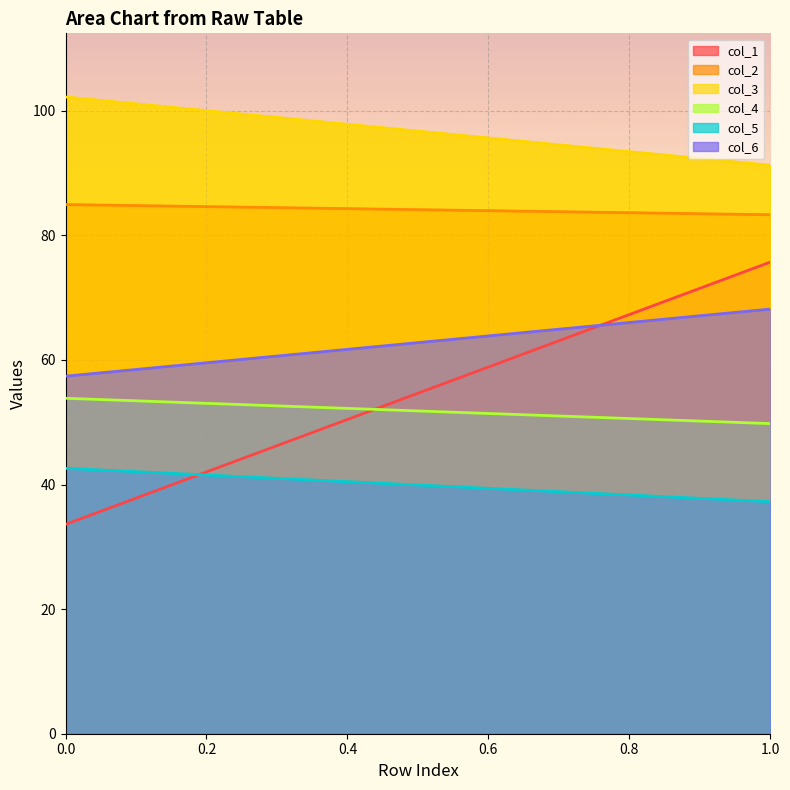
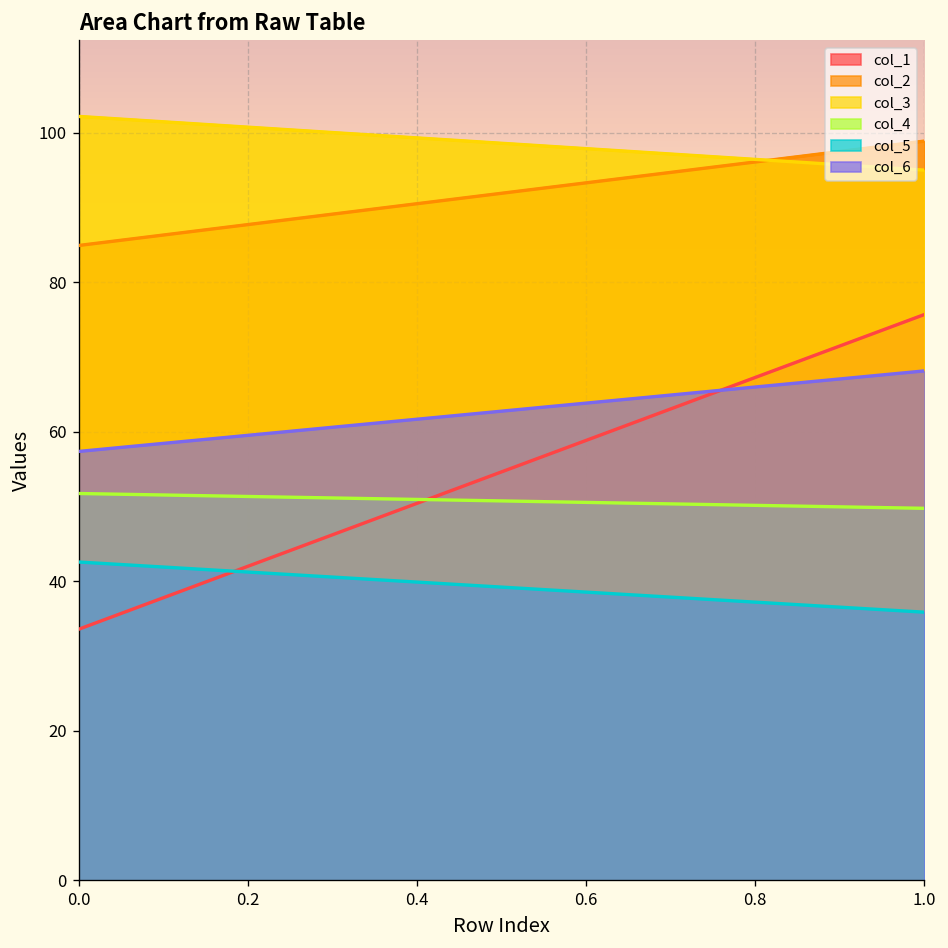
col_4, 0.0: 54 -> 52
col_2, 1.0: 83 -> 99
col_3, 1.0: 91 -> 95
col_5, 1.0: 37 -> 36
